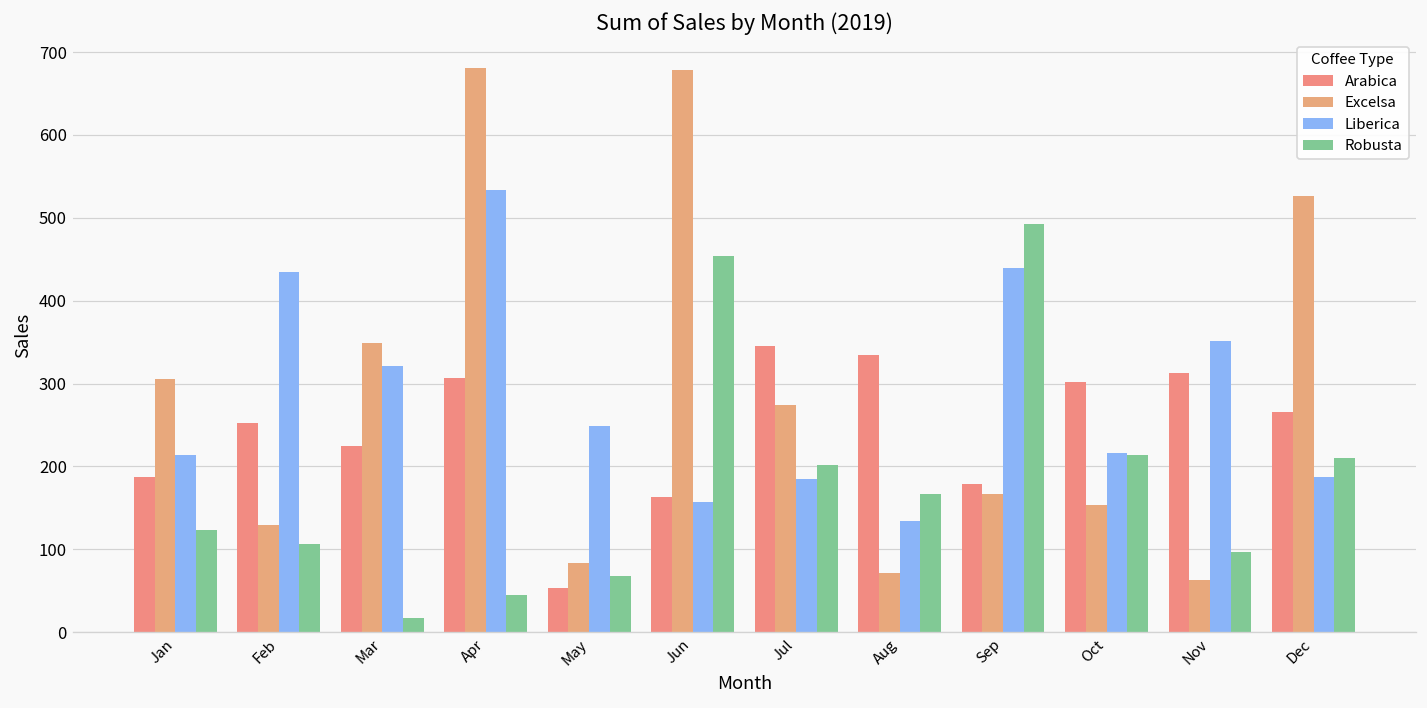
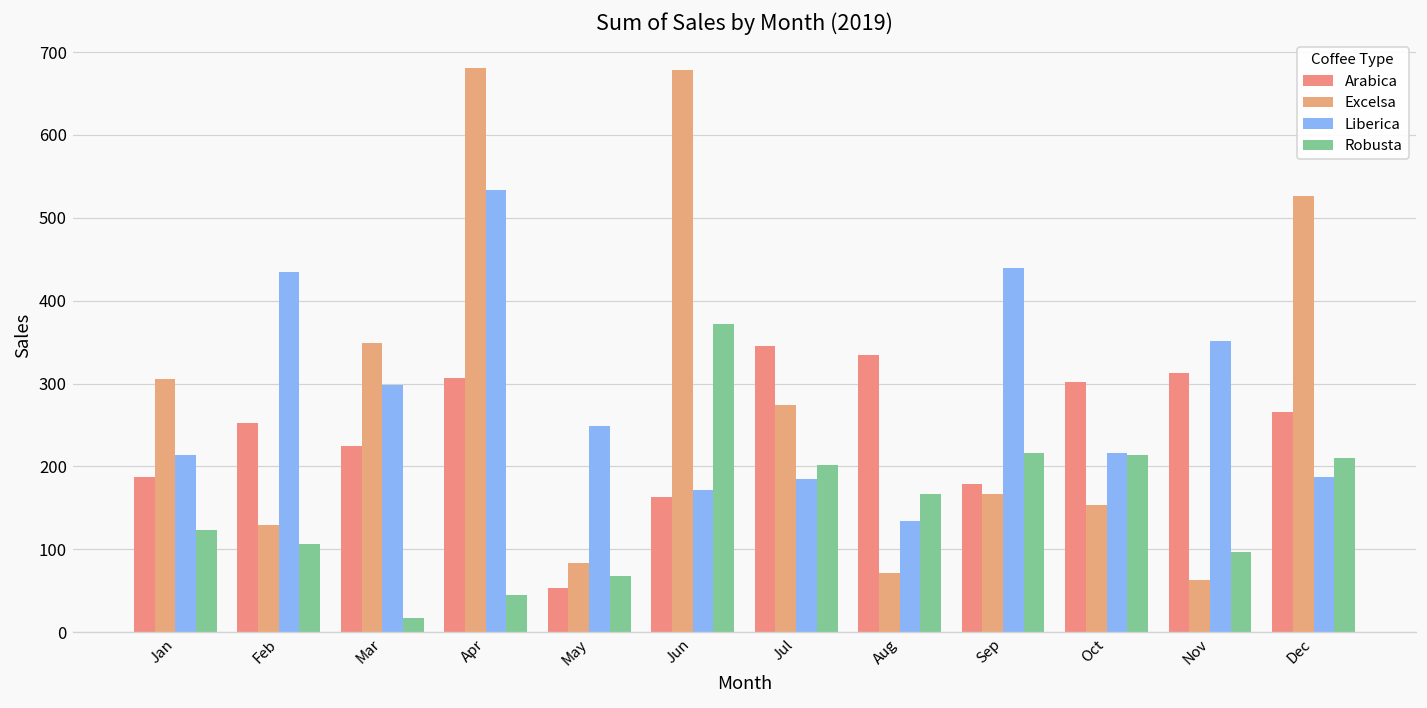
Liberica, Mar: 320 -> 300
Liberica, Jun: 160 -> 170
Robusta, Jun: 450 -> 370
Robusta, Sep: 490 -> 220
